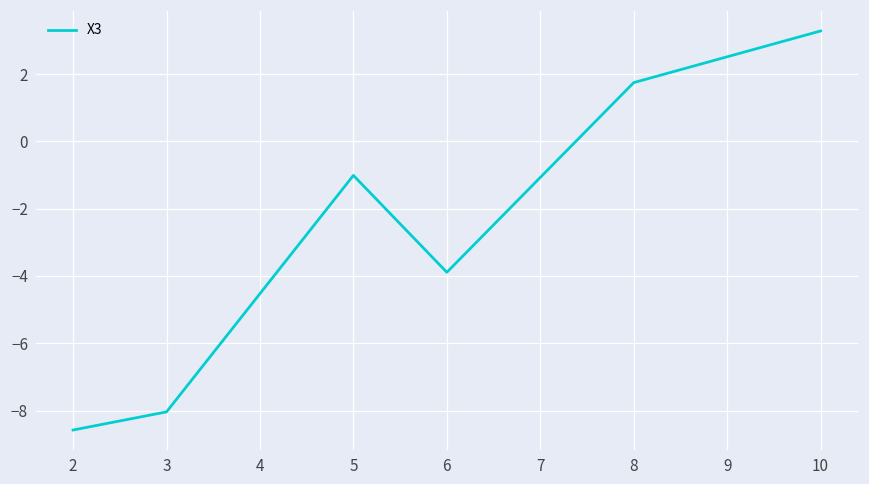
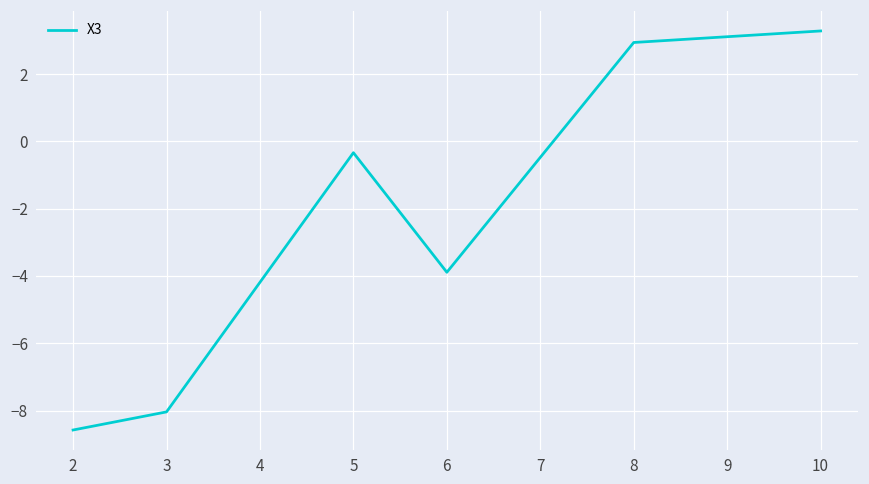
5: -1.0 -> -0.3
8: 1.7 -> 2.9
